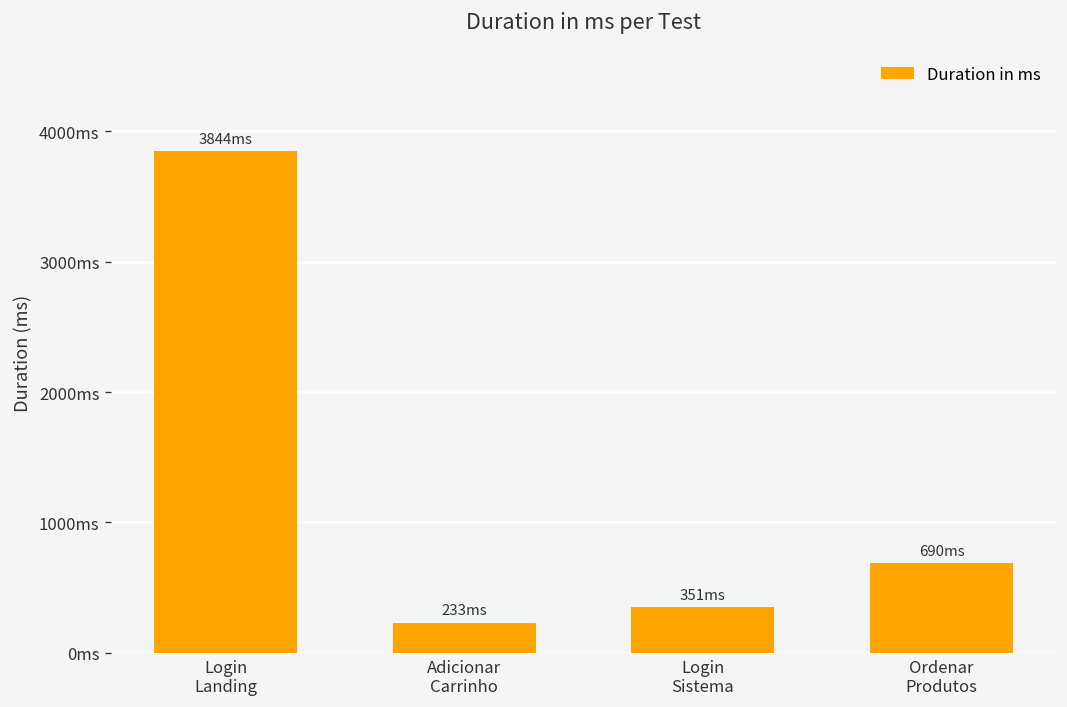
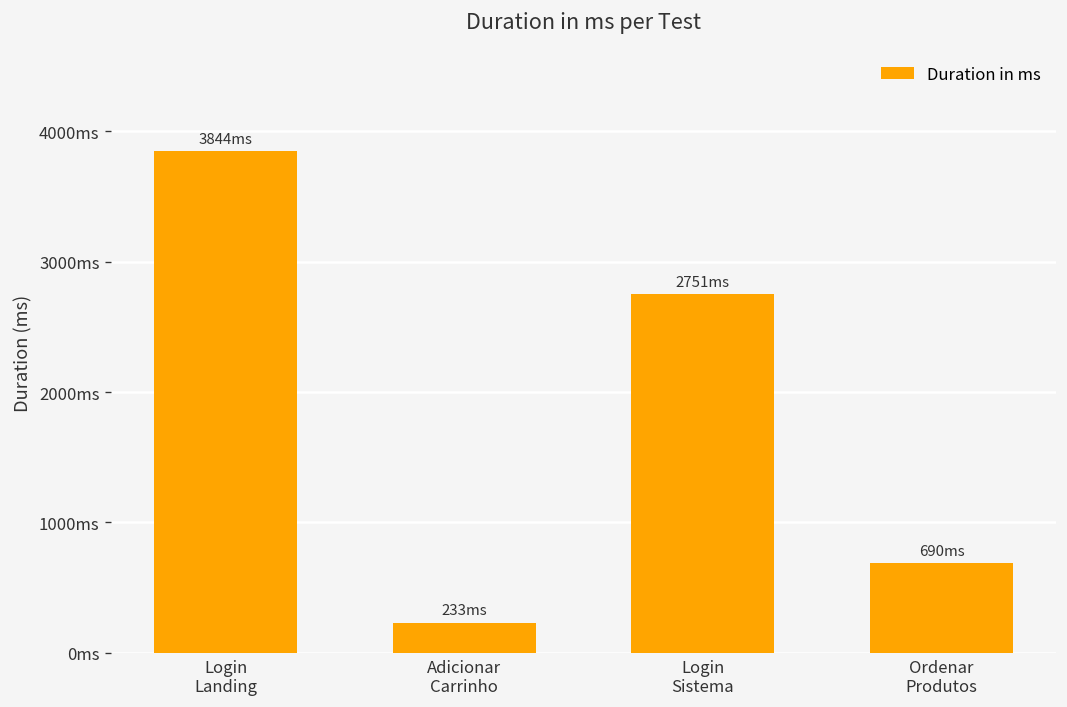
Login Sistema: 351 -> 2751
